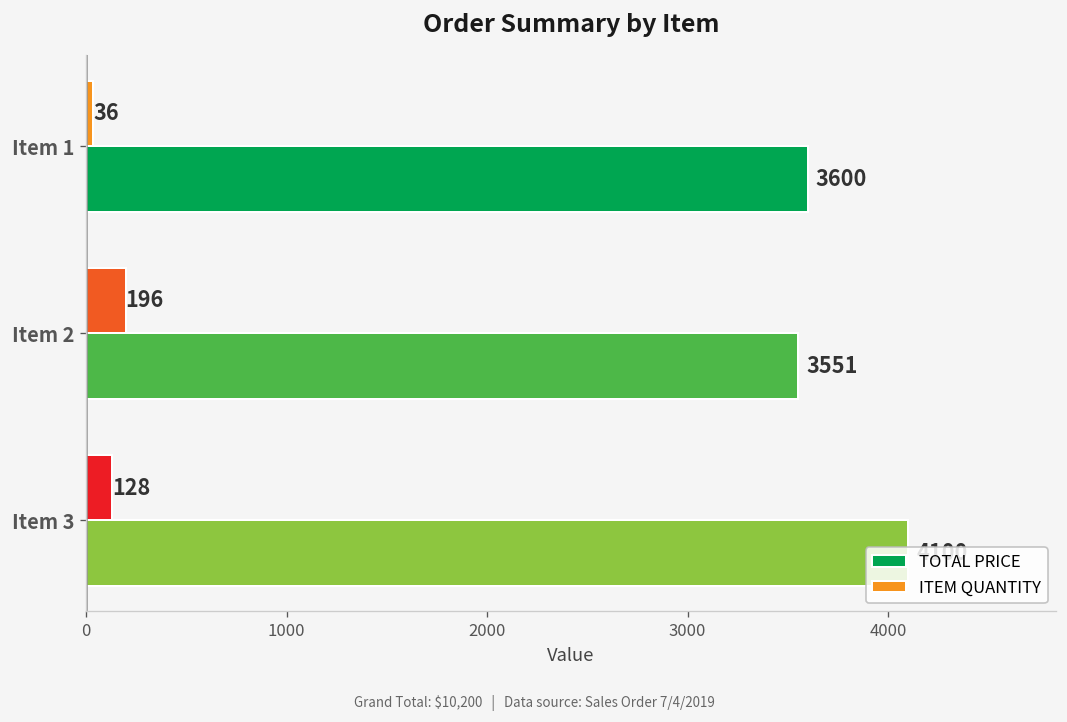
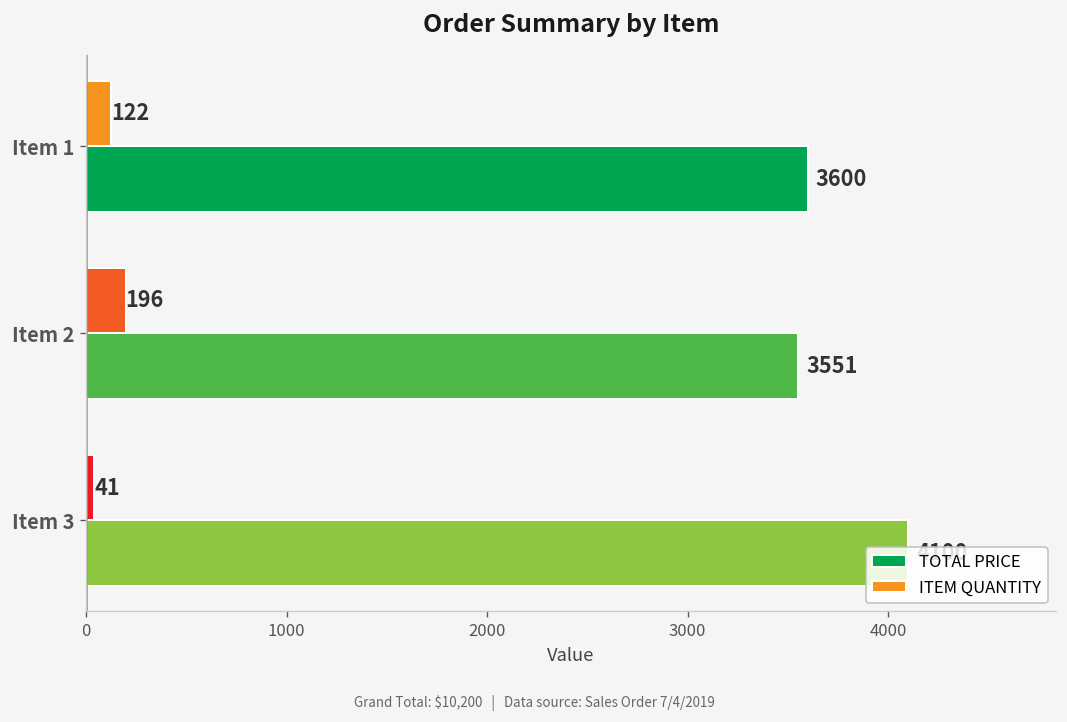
ITEM QUANTITY, Item 1: 36 -> 122
ITEM QUANTITY, Item 3: 128 -> 41
